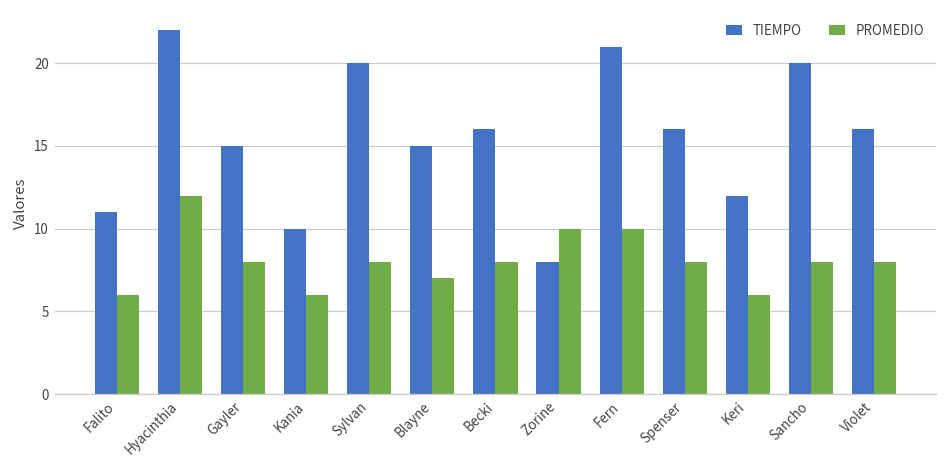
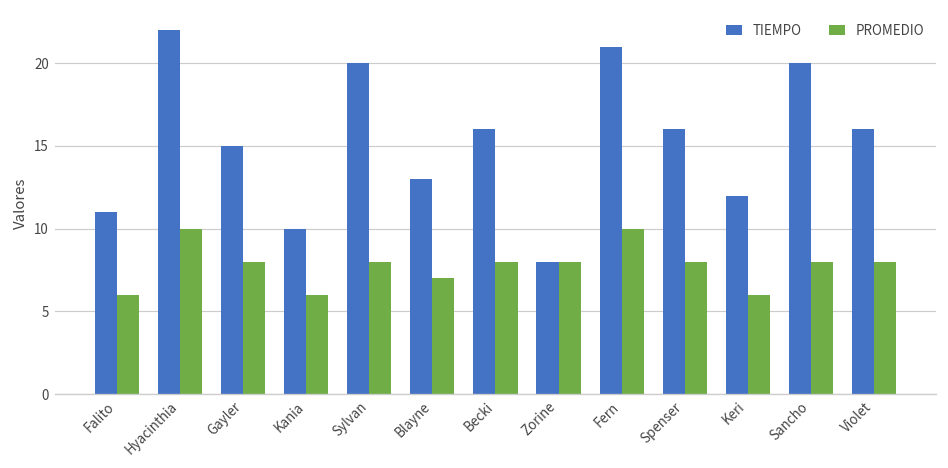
PROMEDIO, Hyacinthia: 12 -> 10
TIEMPO, Blayne: 15 -> 13
PROMEDIO, Zorine: 10 -> 8
